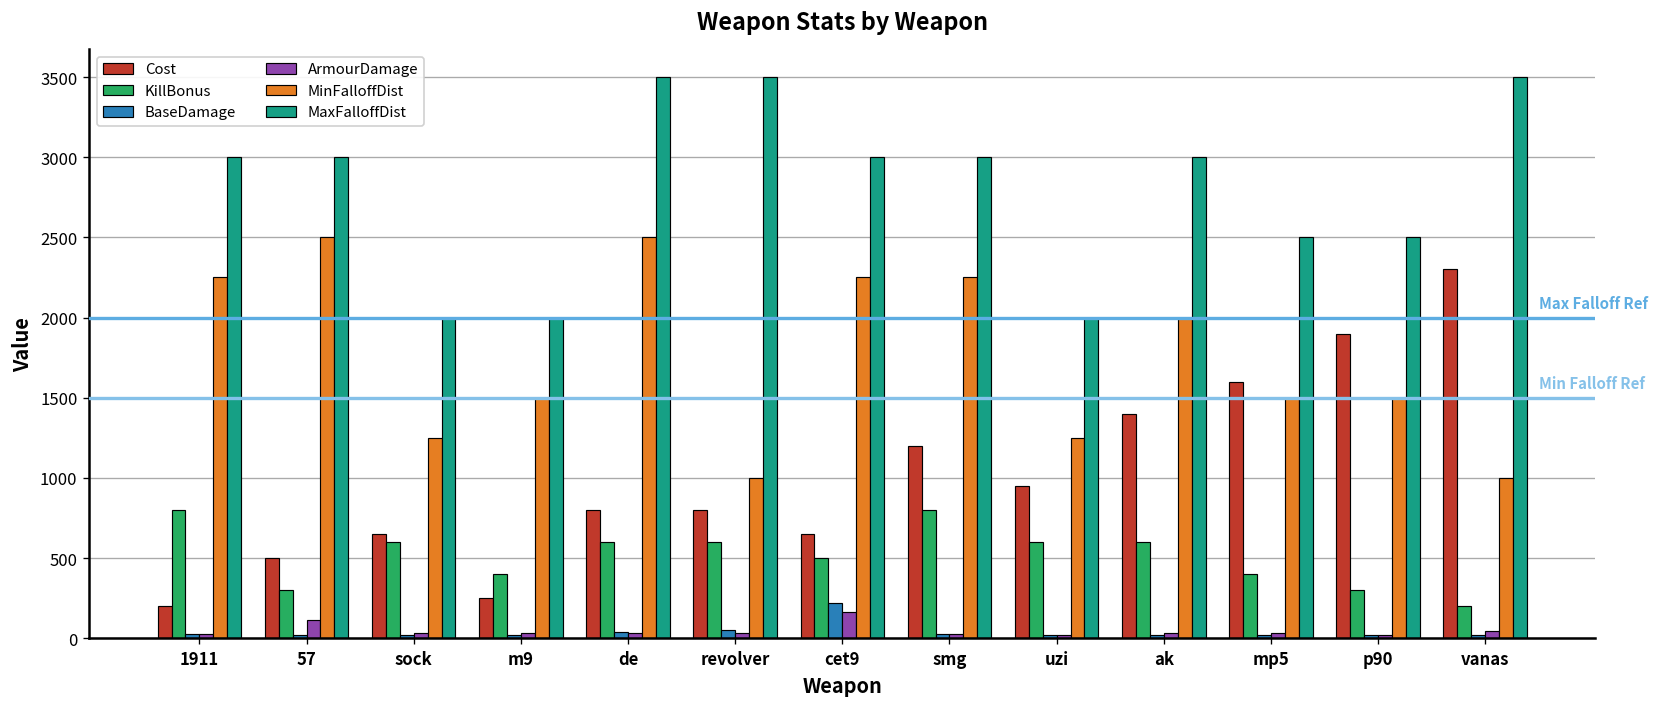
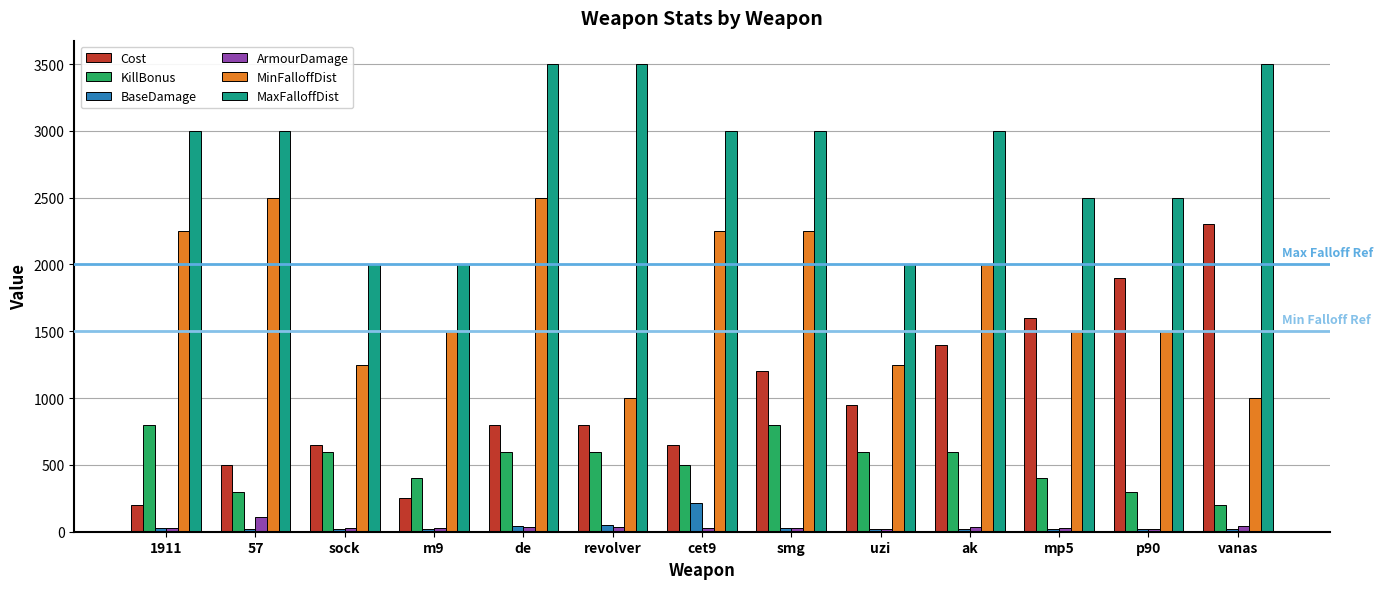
ArmourDamage, cet9: 170 -> 30
